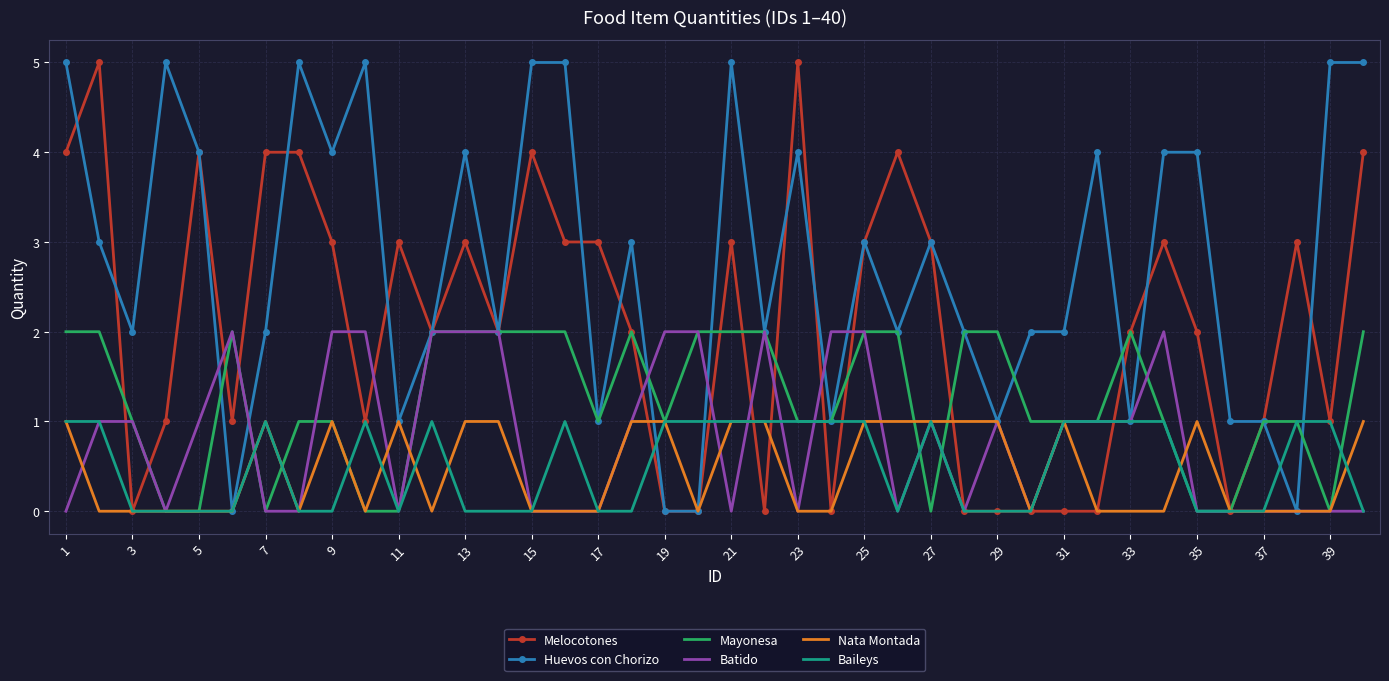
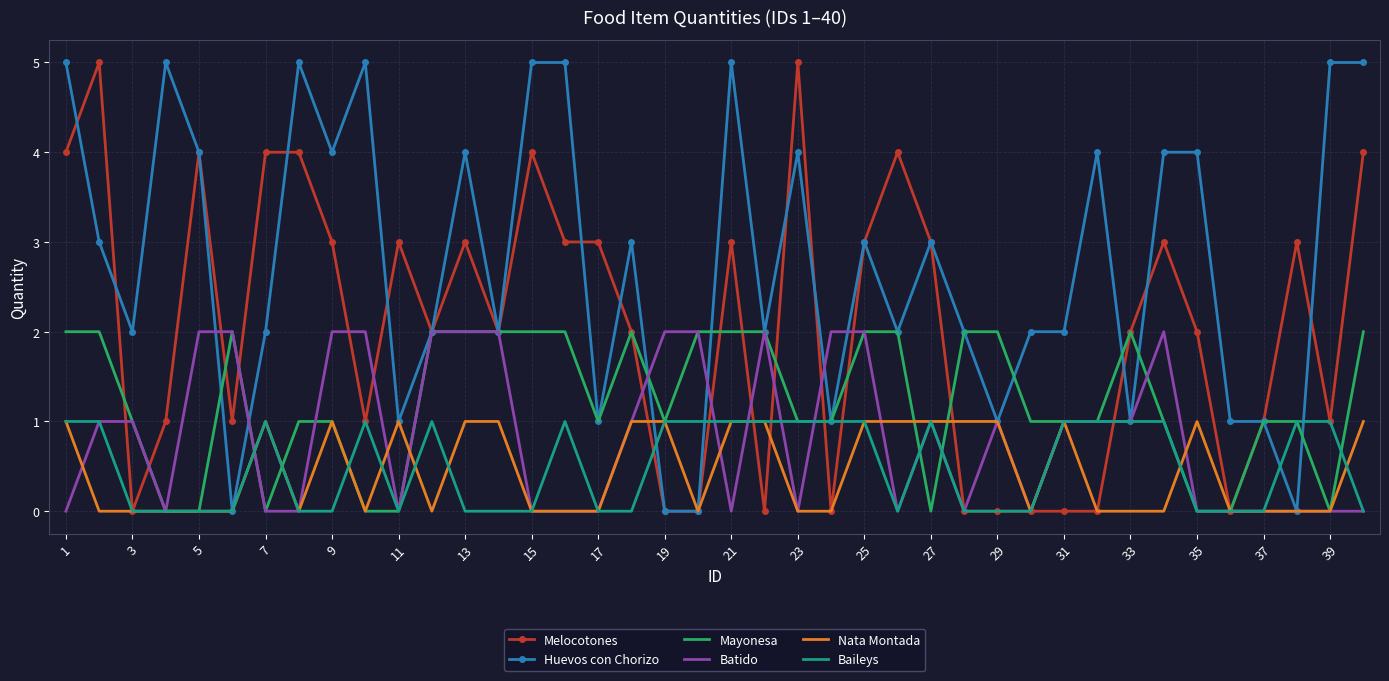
Batido, 5: 1 -> 2
